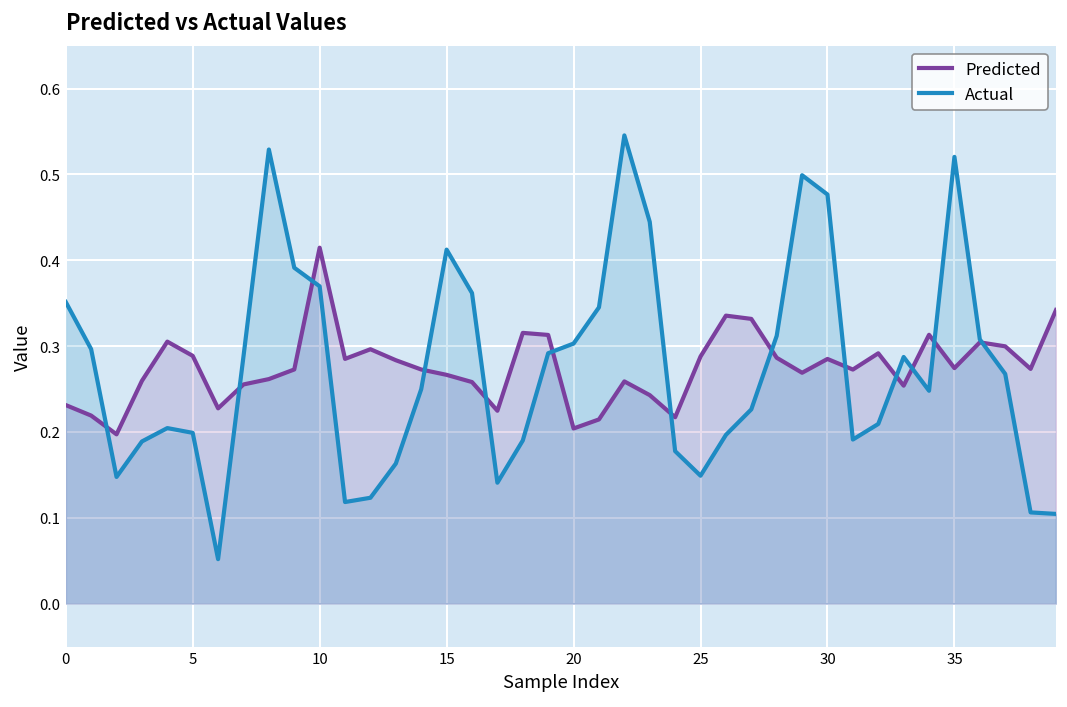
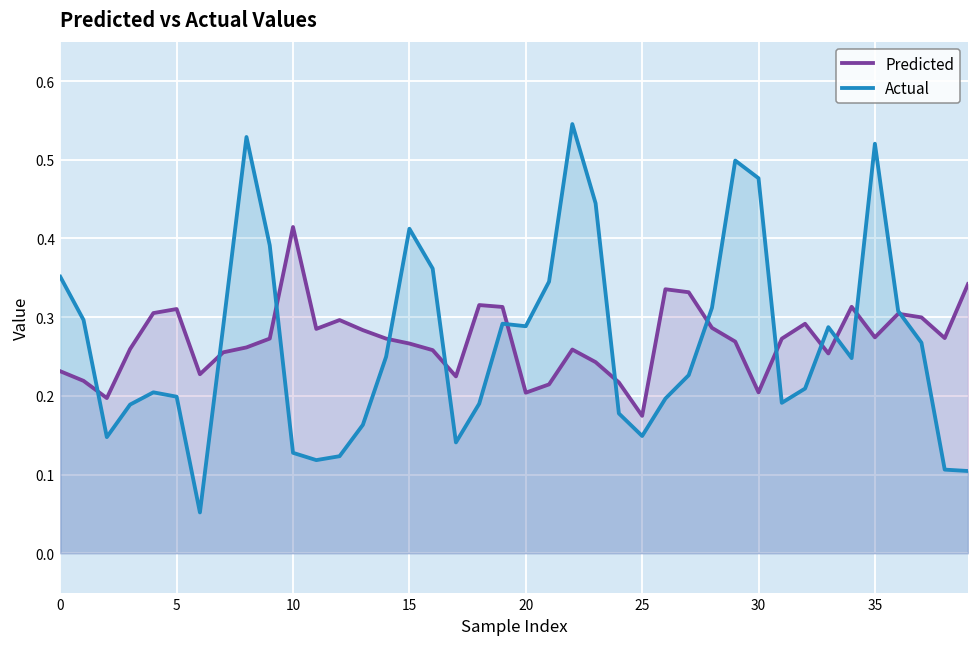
Predicted, 5: 0.29 -> 0.31
Actual, 10: 0.37 -> 0.13
Actual, 20: 0.30 -> 0.29
Predicted, 25: 0.29 -> 0.17
Predicted, 30: 0.28 -> 0.20
